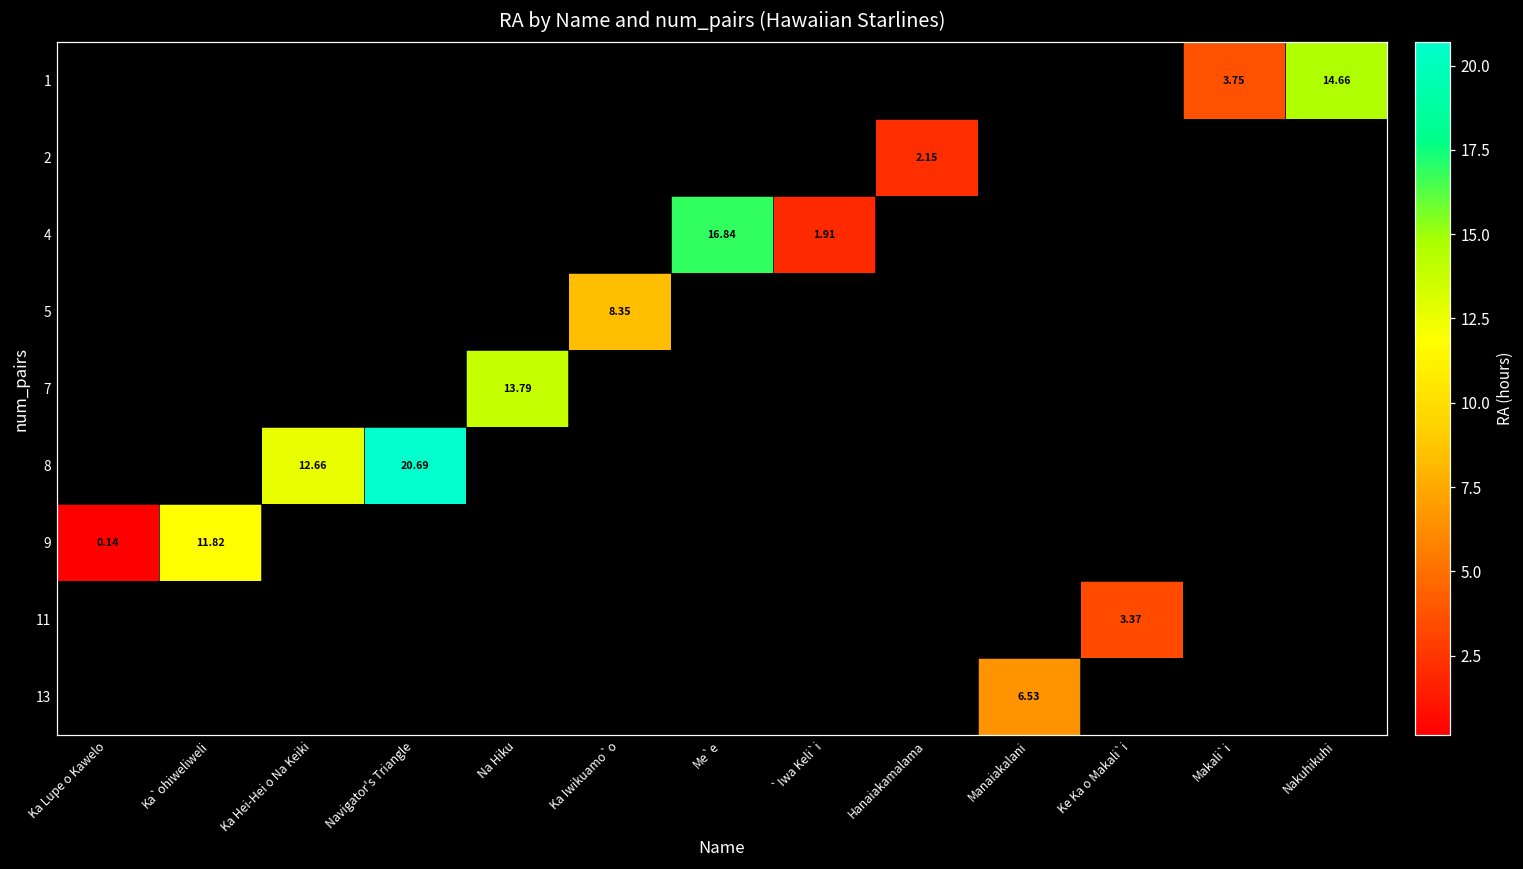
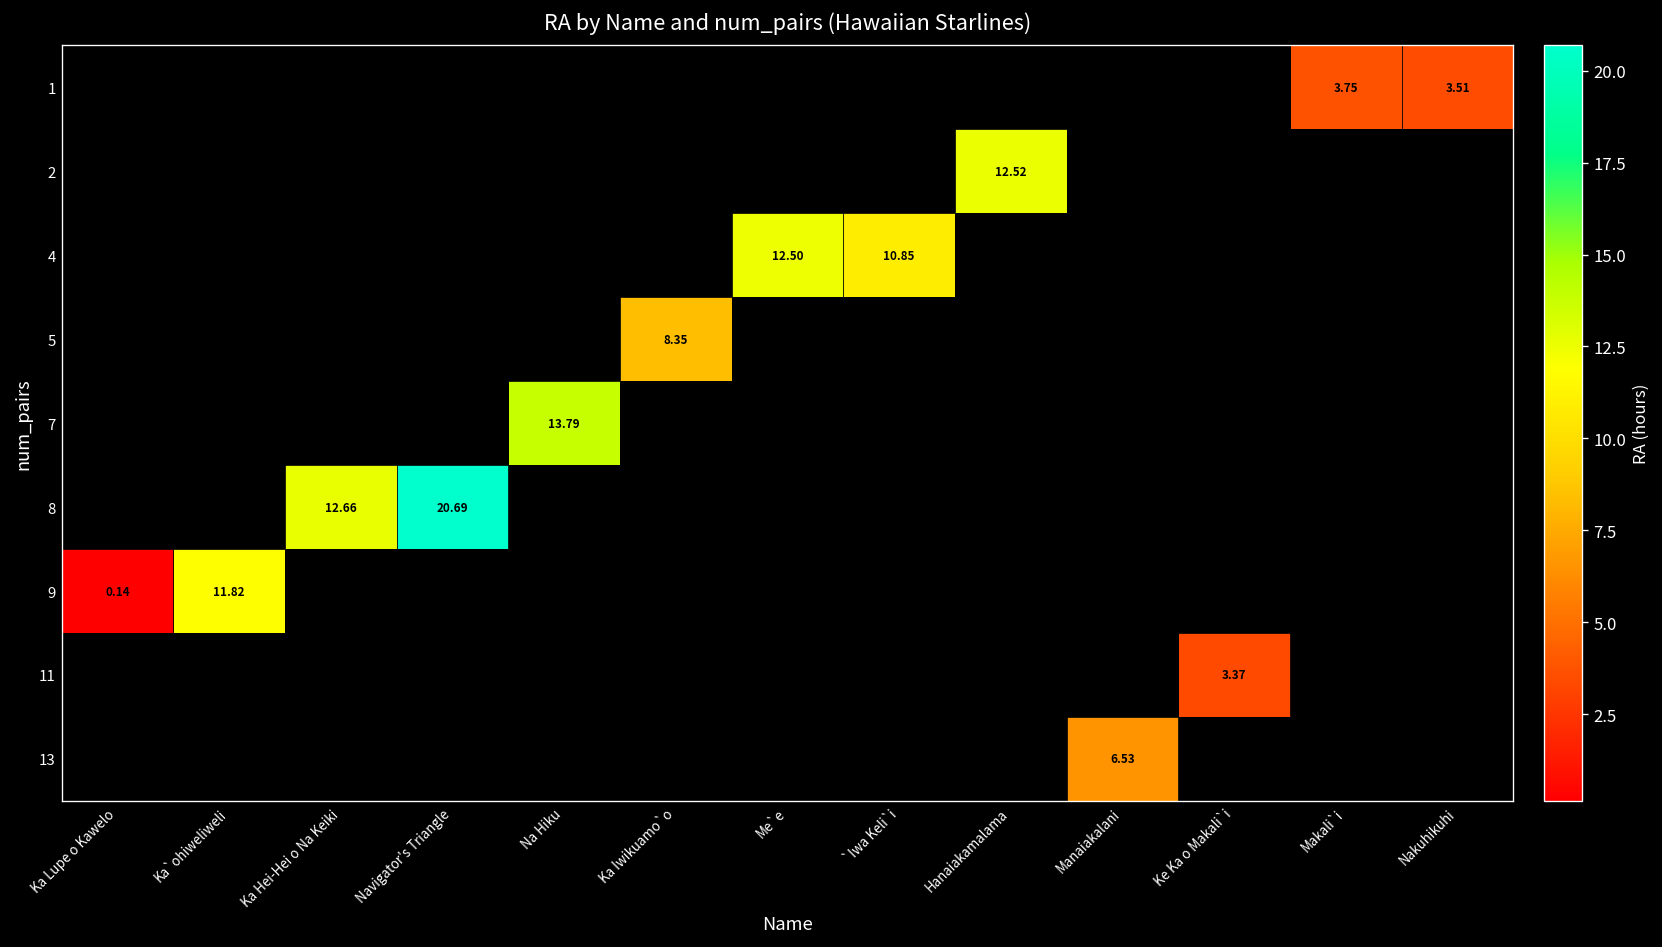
1, Nakuhikuhi: 14.66 -> 3.51
2, Hanaiakamalama: 2.15 -> 12.52
4, Me`e: 16.84 -> 12.50
4, `Iwa Keli`i: 1.91 -> 10.85
